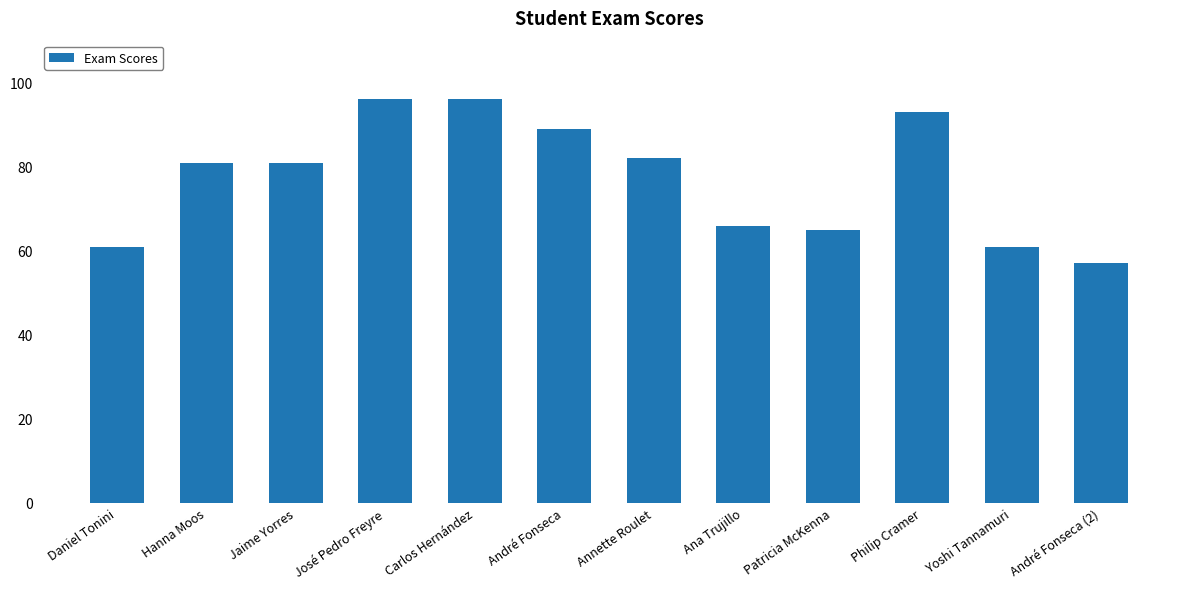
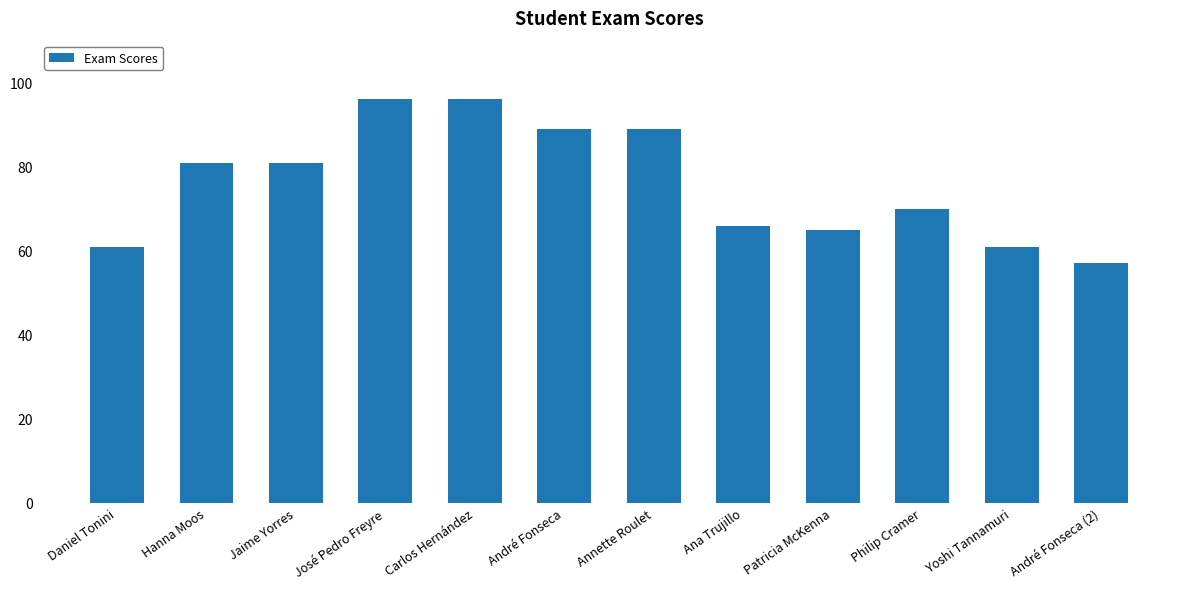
Annette Roulet: 82 -> 89
Philip Cramer: 93 -> 70
